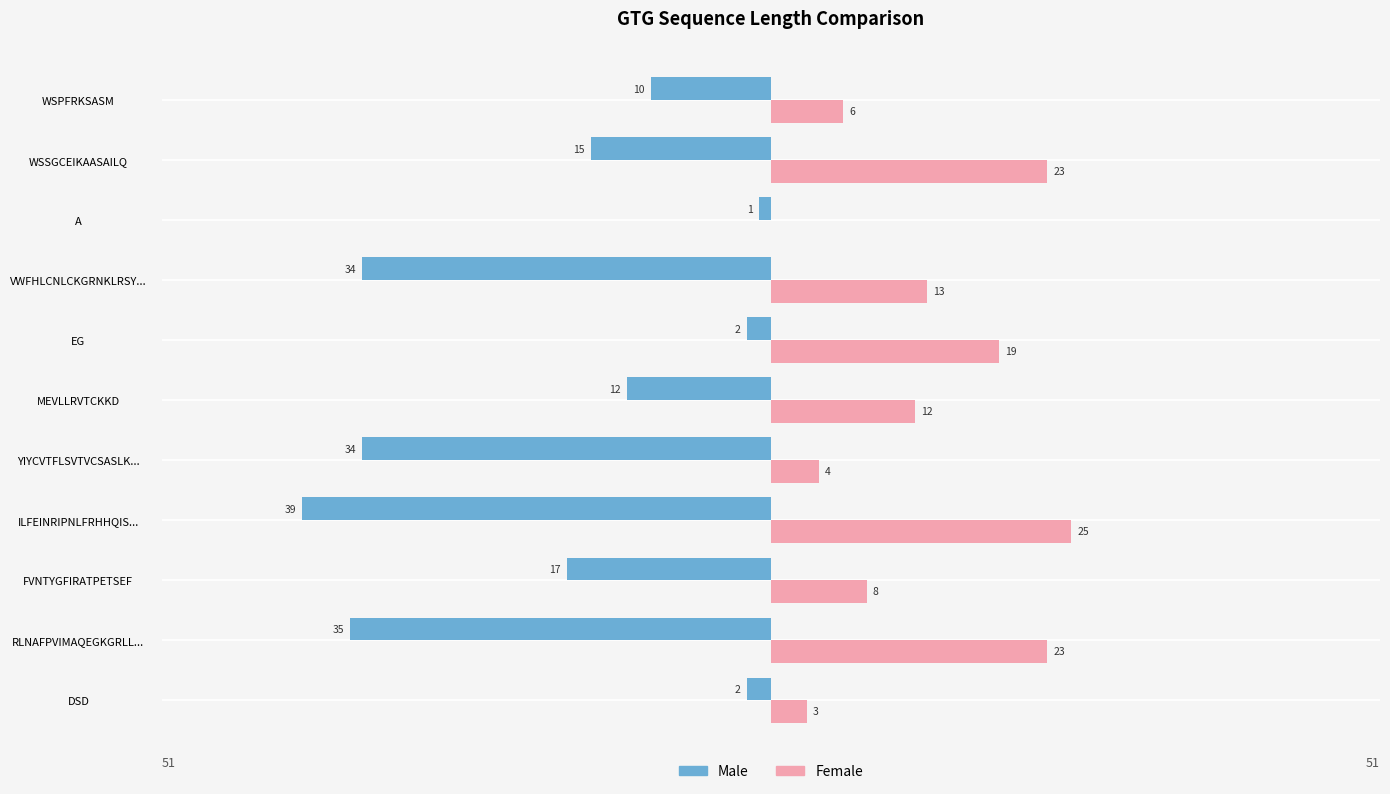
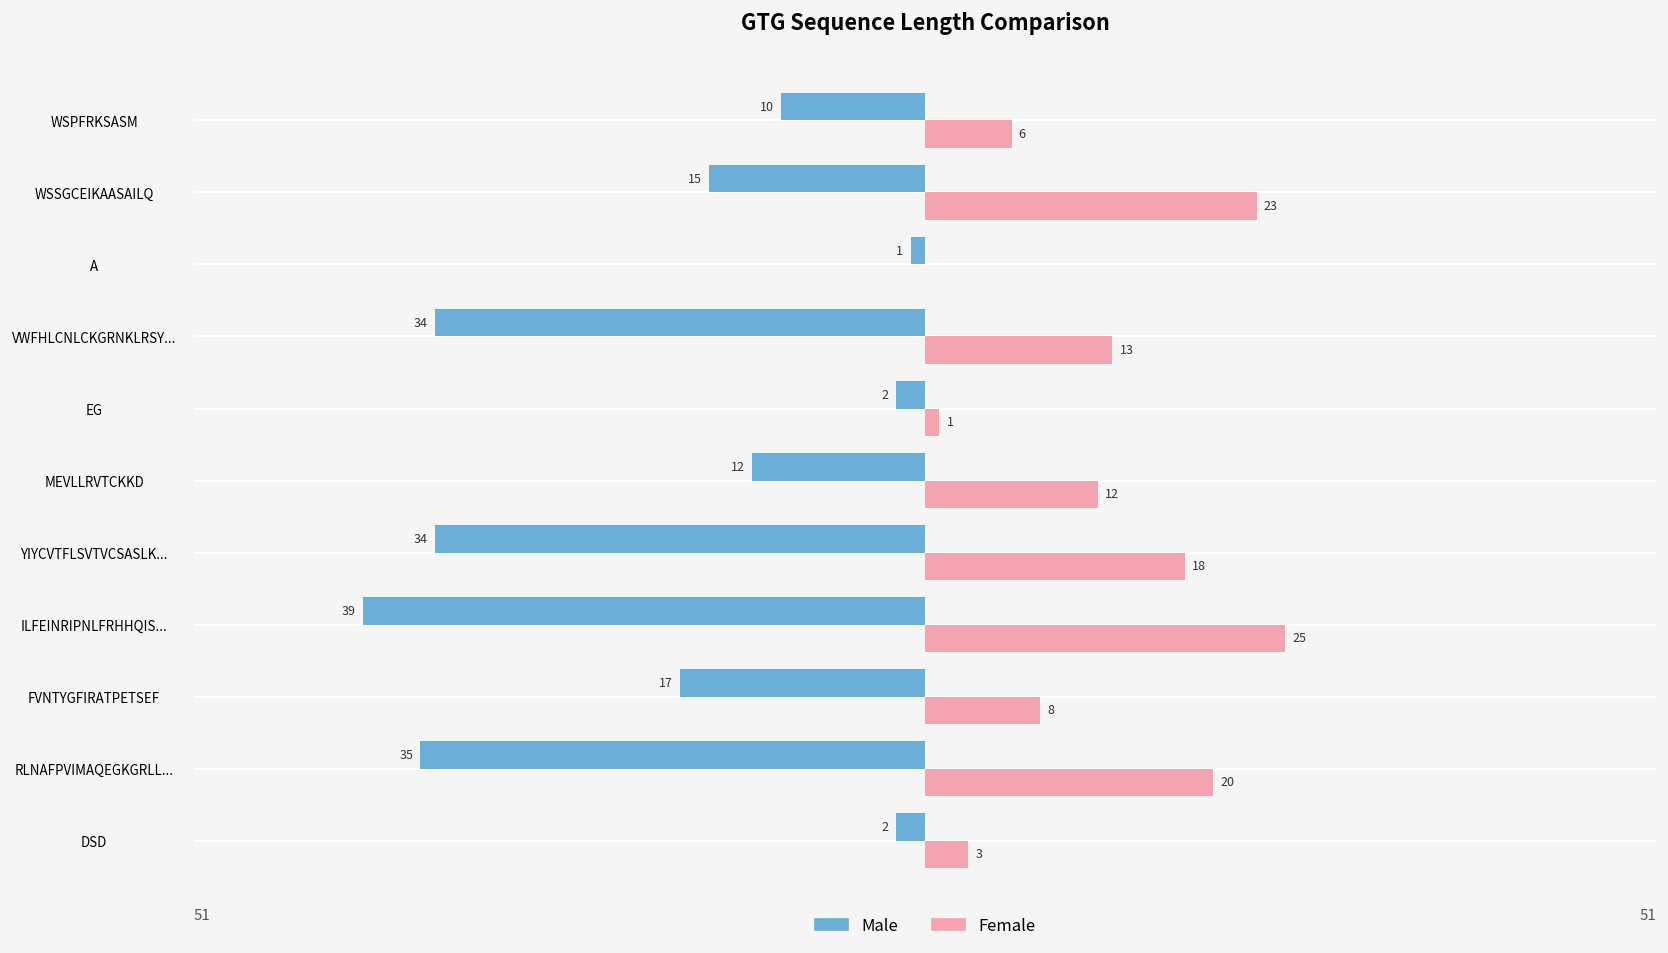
Female, EG: 19 -> 1
Female, YIYCVTFLSVTVCSASLK...: 4 -> 18
Female, RLNAFPVIMAQEGKGRLL...: 23 -> 20
